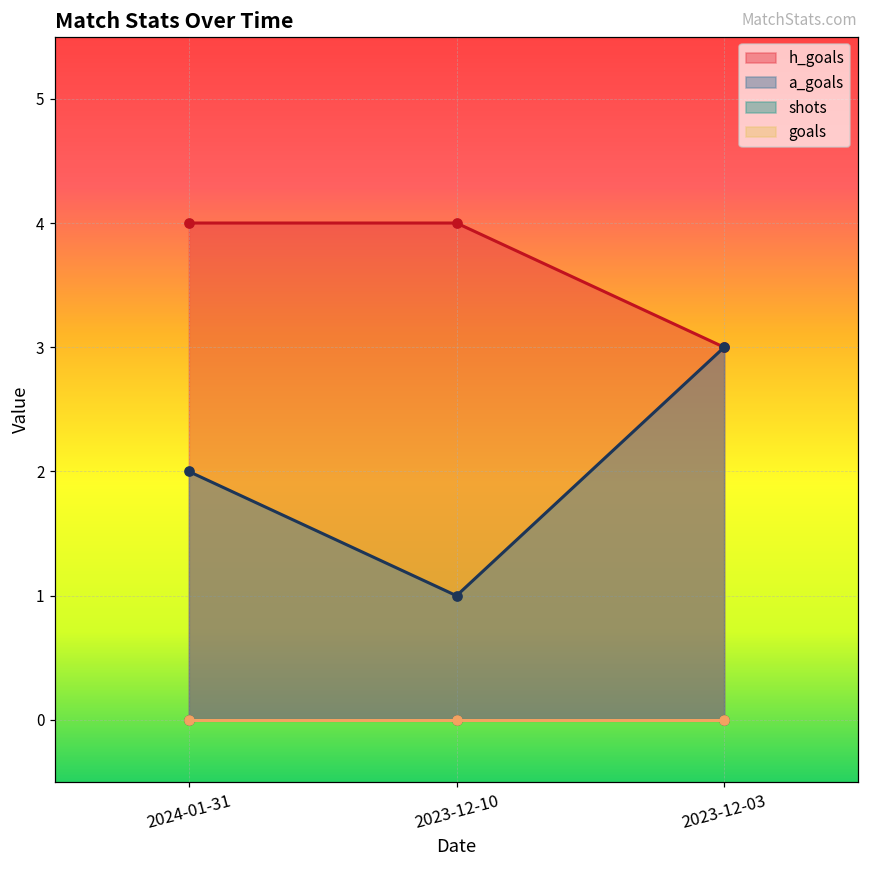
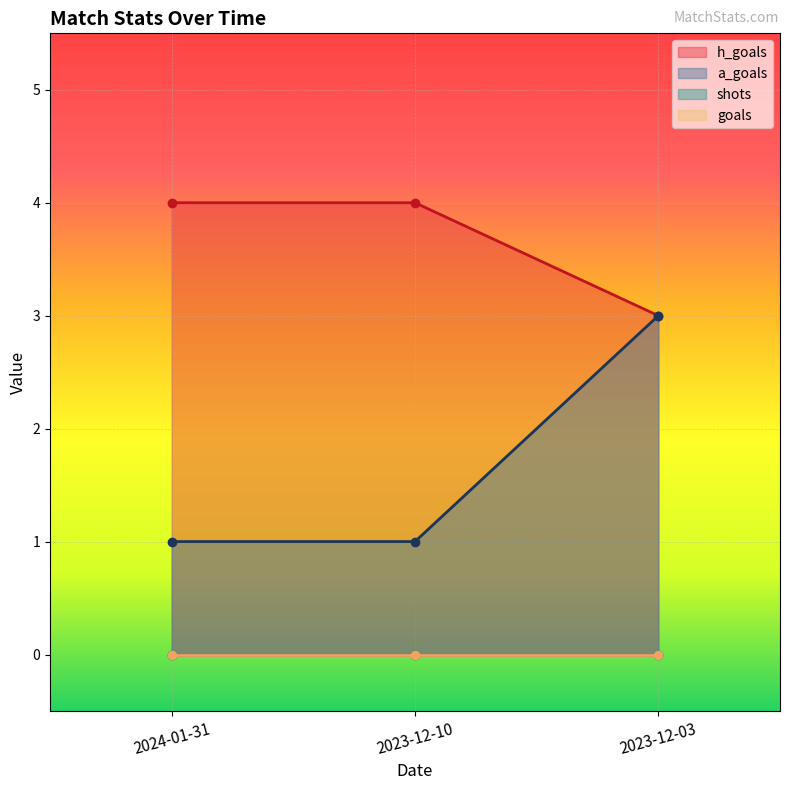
a_goals, 2024-01-31: 2 -> 1
